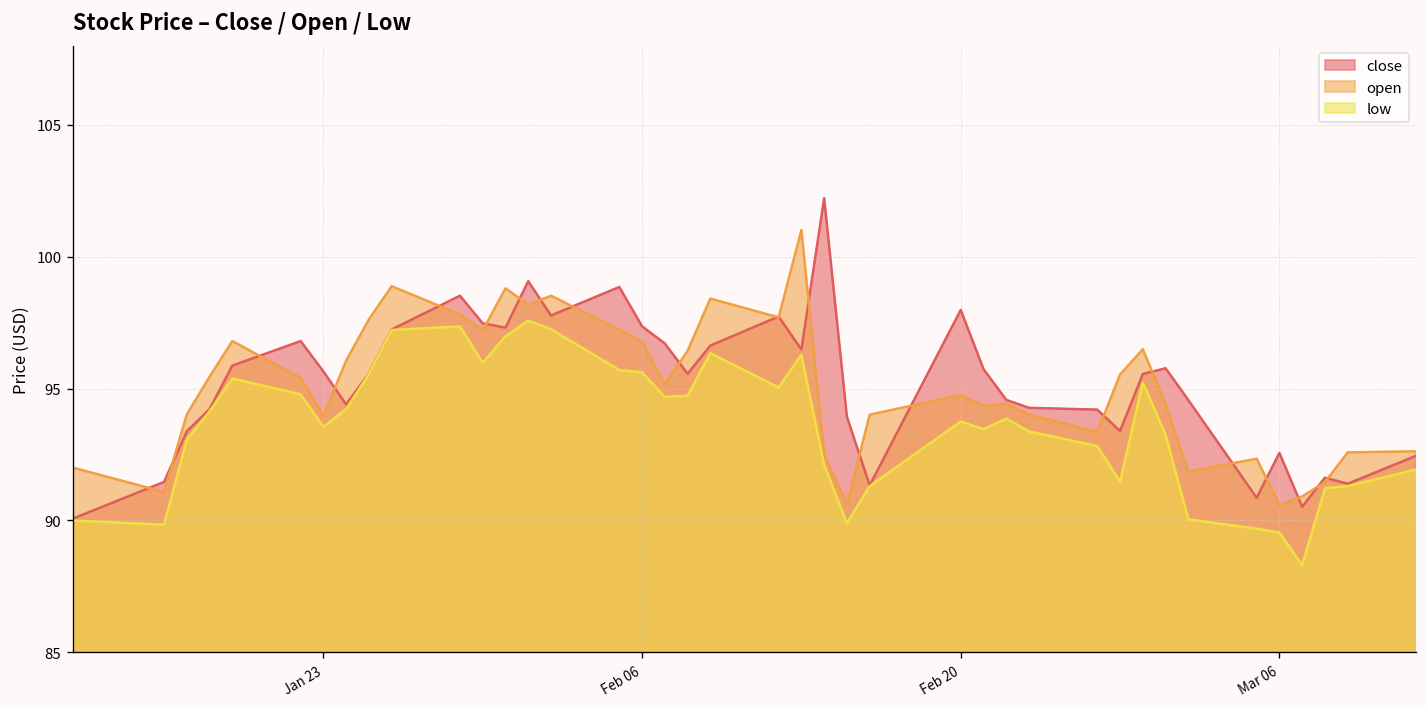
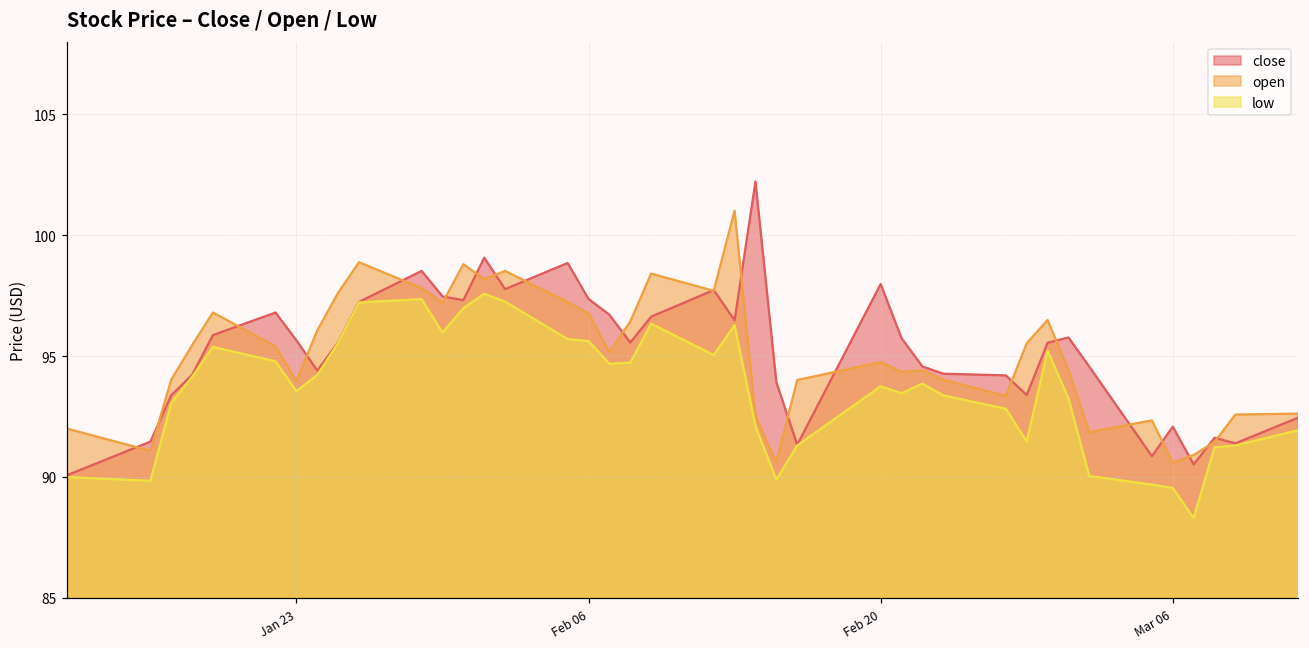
close, Mar 06: 92.6 -> 92.1
